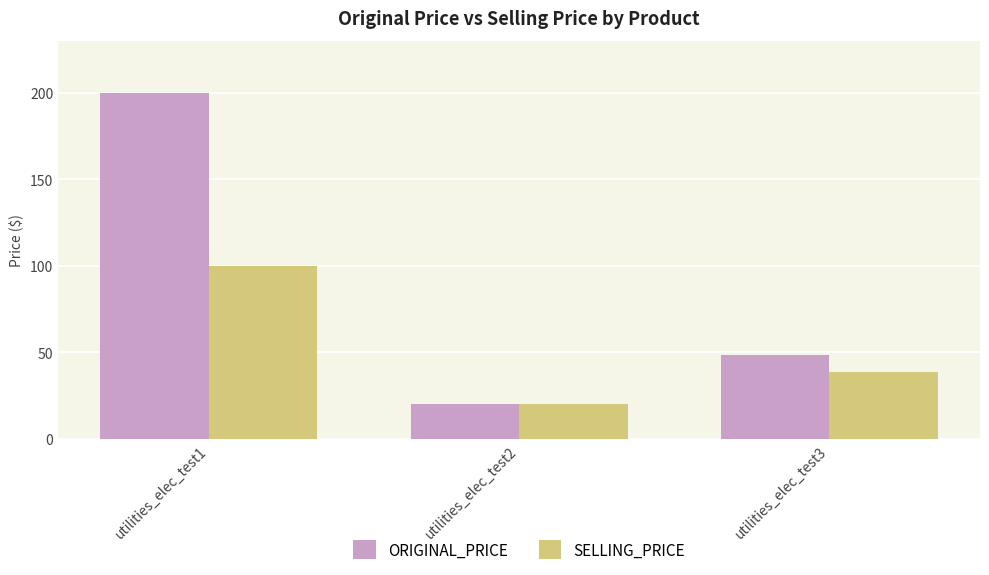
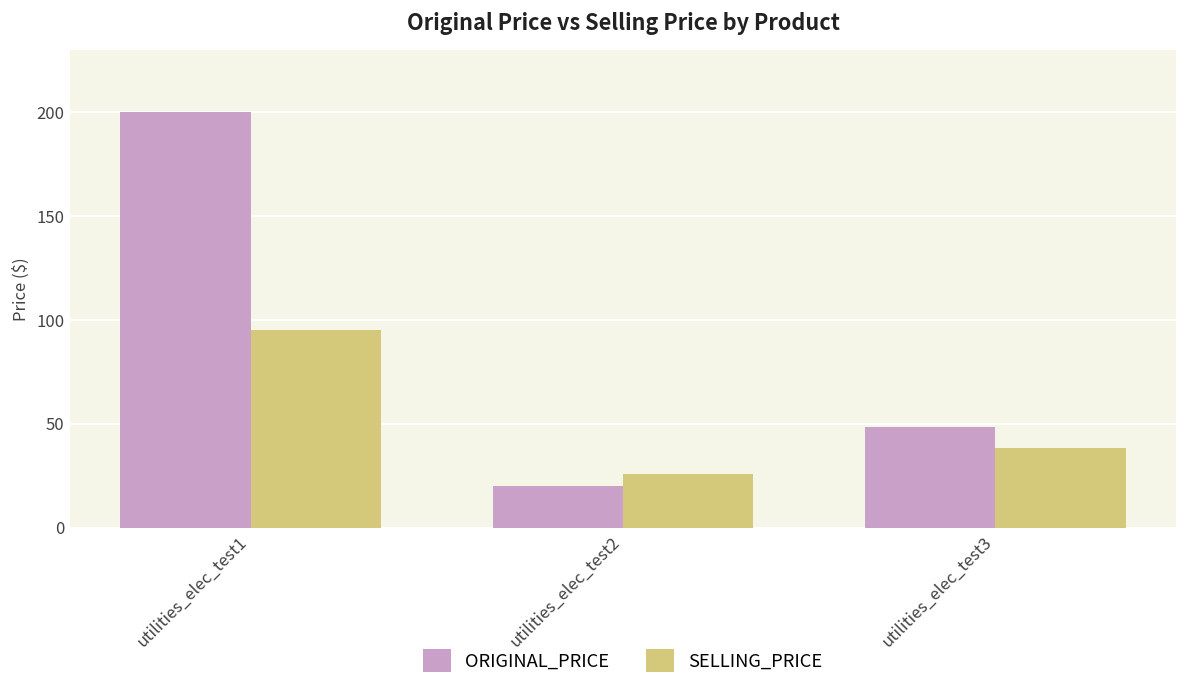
SELLING_PRICE, utilities_elec_test1: 100 -> 95
SELLING_PRICE, utilities_elec_test2: 20 -> 26
